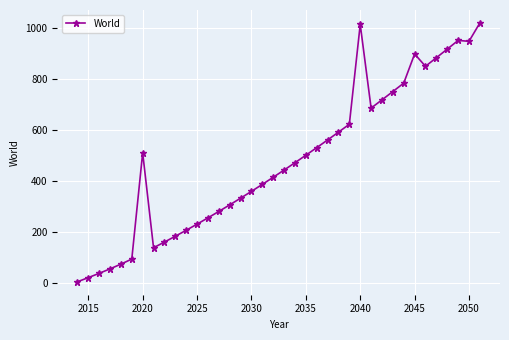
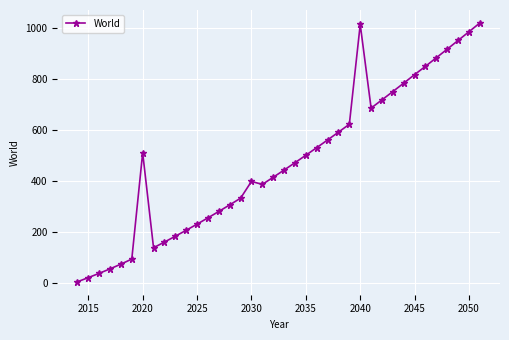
2030: 360 -> 400
2045: 900 -> 820
2050: 950 -> 980
